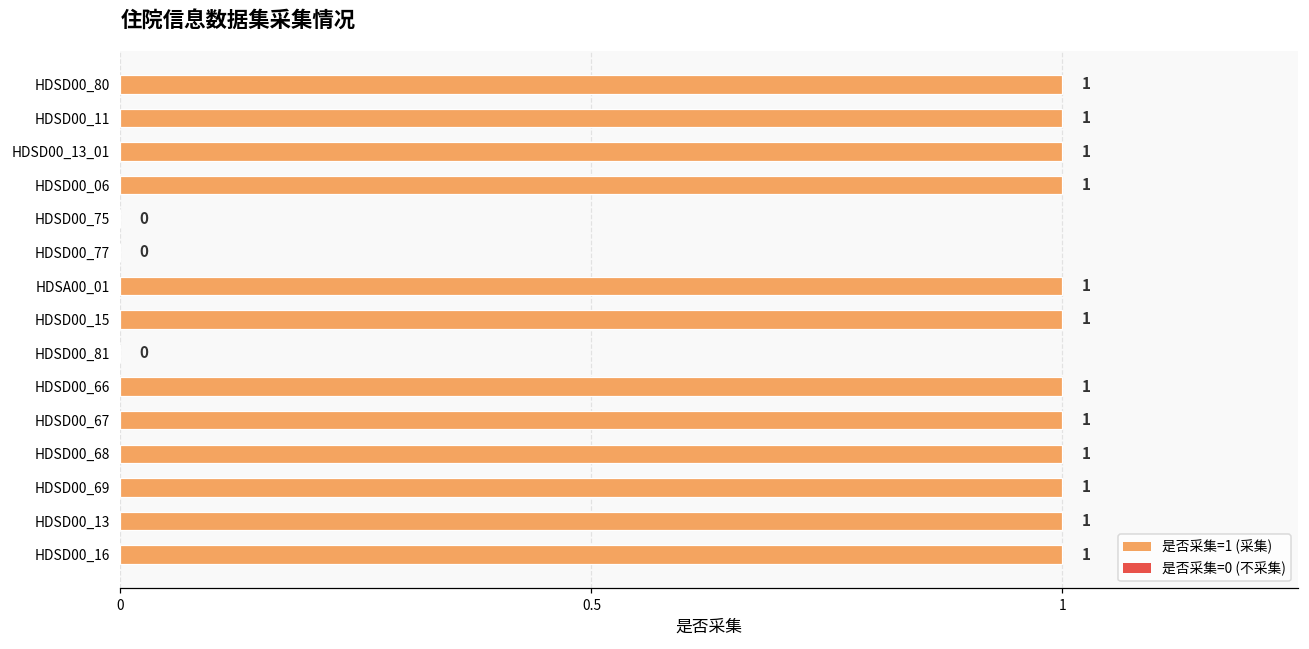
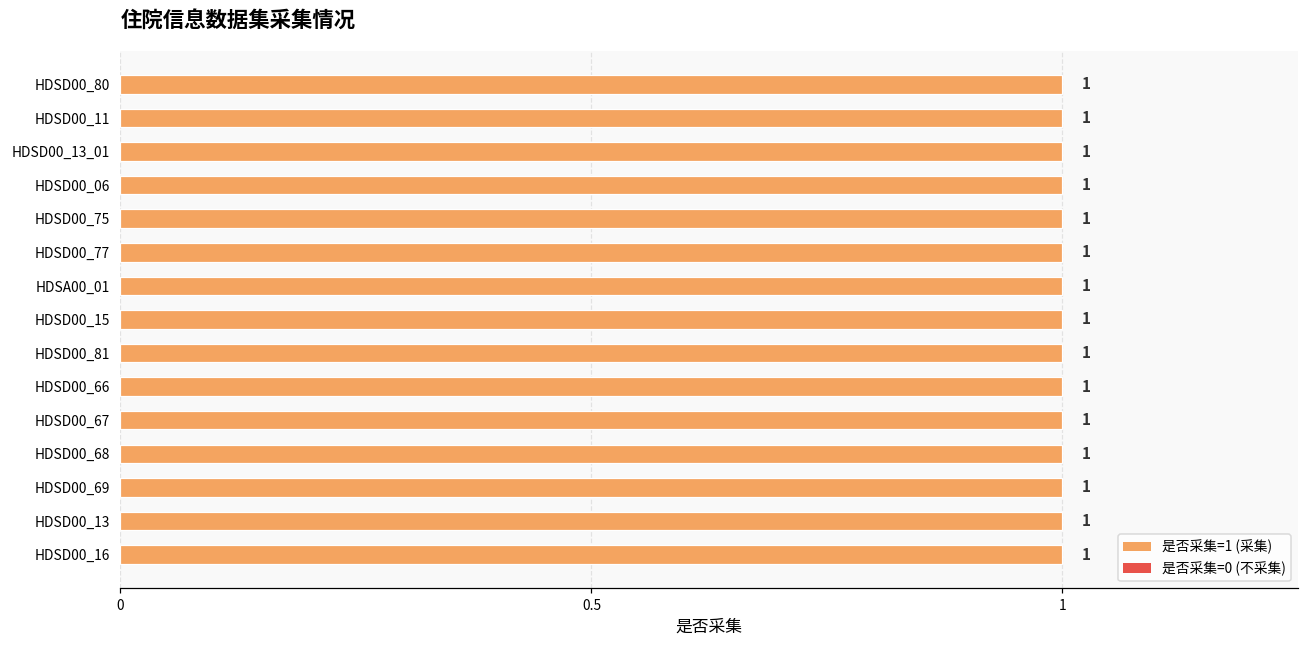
HDSD00_75: 0 -> 1
HDSD00_77: 0 -> 1
HDSD00_81: 0 -> 1
